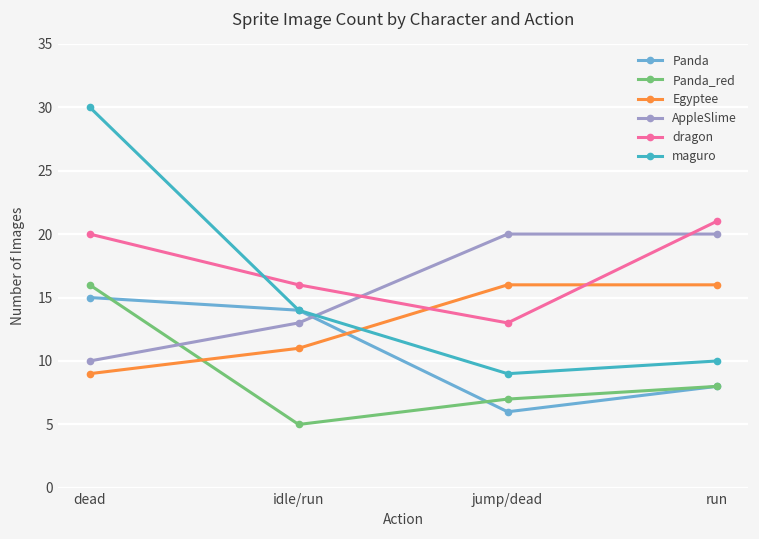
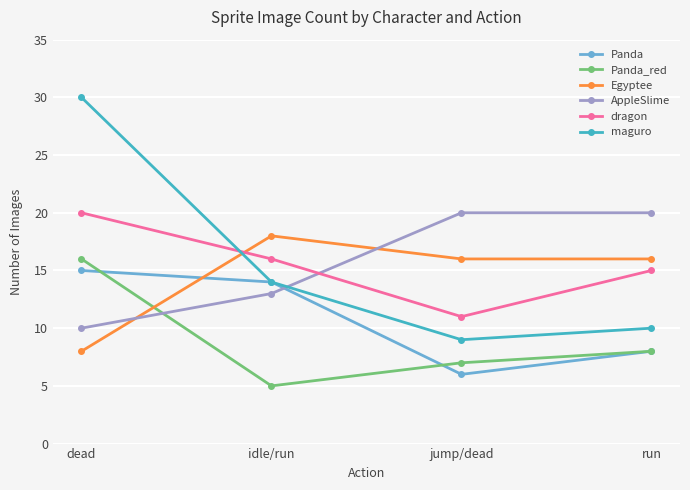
Egyptee, dead: 9 -> 8
Egyptee, idle/run: 11 -> 18
dragon, jump/dead: 13 -> 11
dragon, run: 21 -> 15
